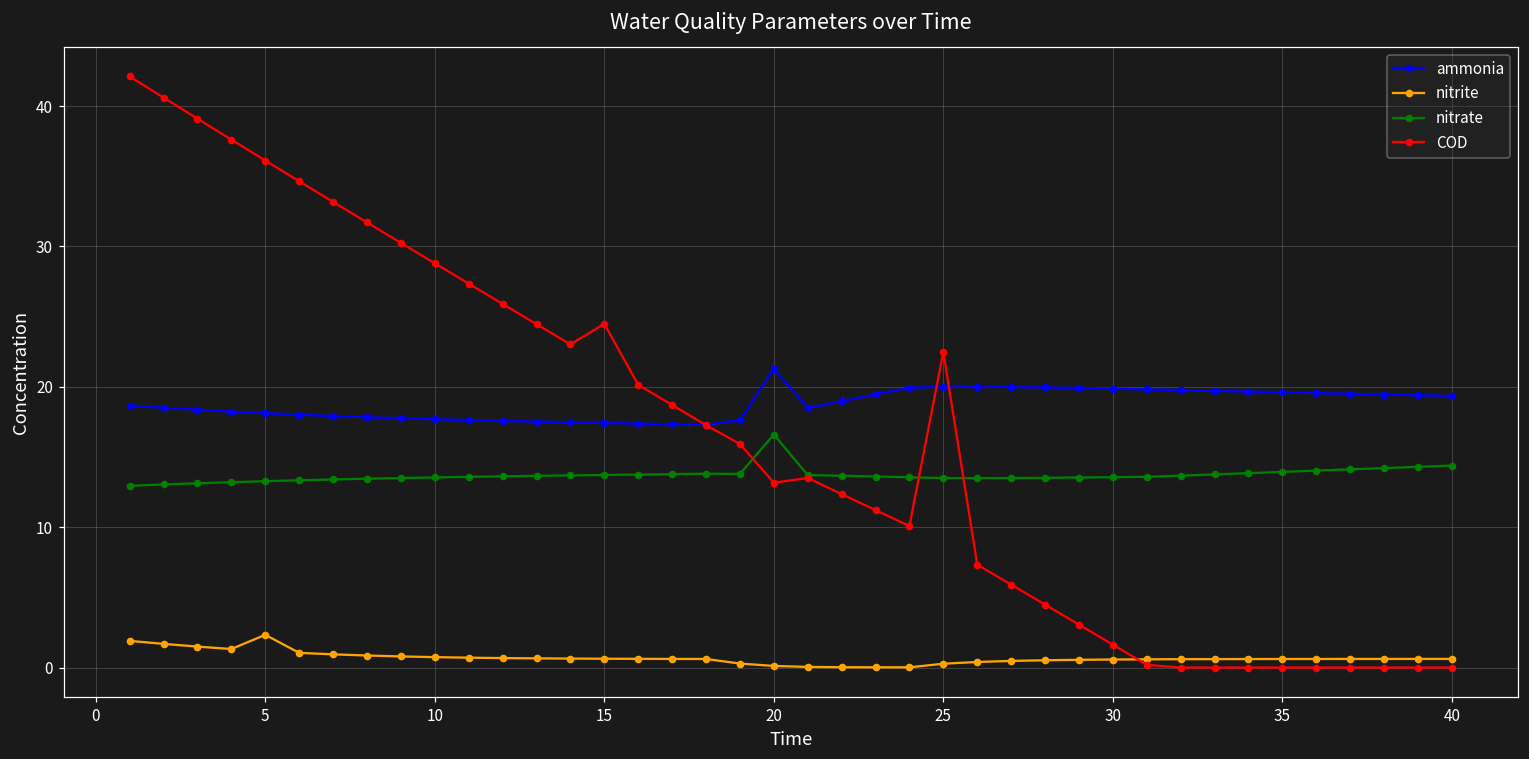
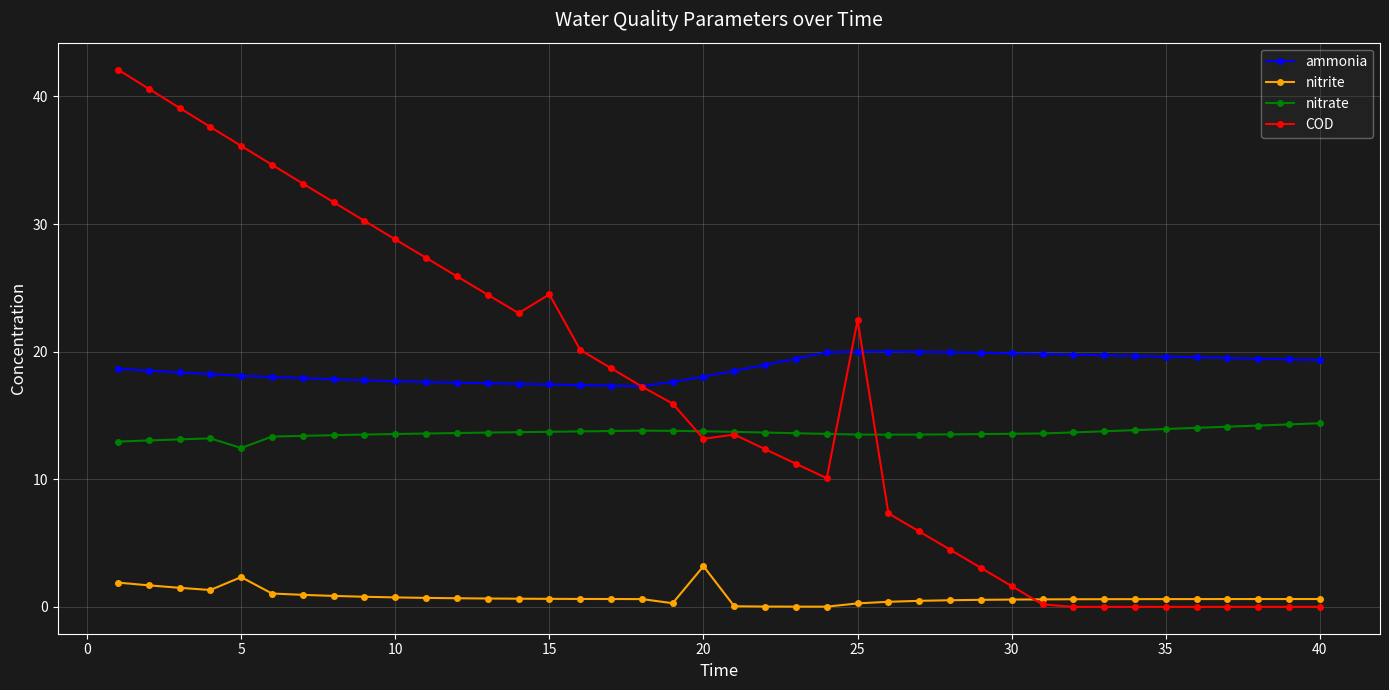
nitrate, 5: 13.3 -> 12.5
ammonia, 20: 21.3 -> 18.0
nitrite, 20: 0.1 -> 3.2
nitrate, 20: 16.6 -> 13.8
